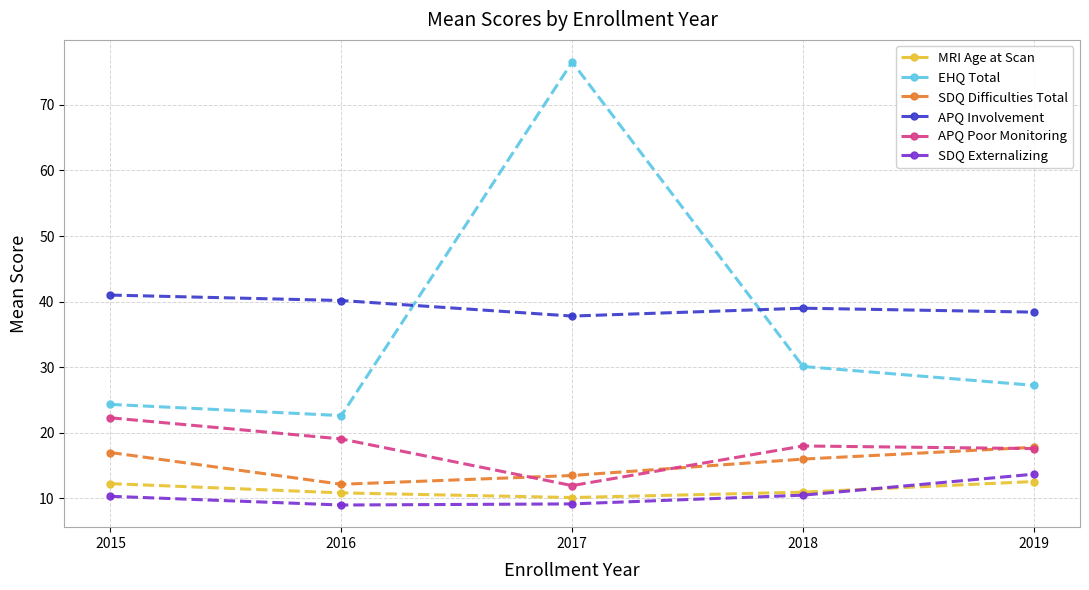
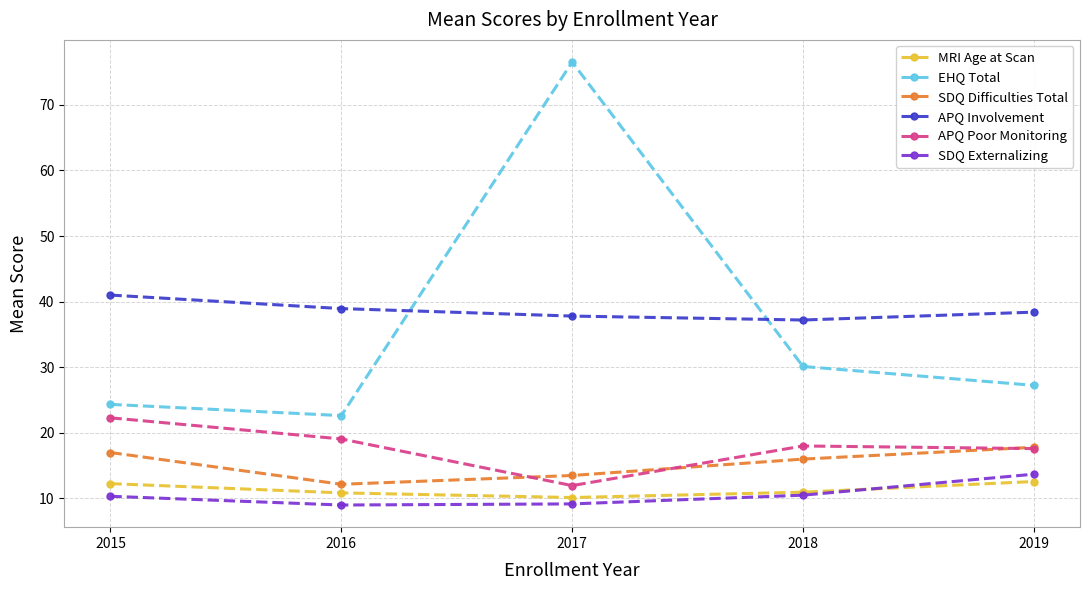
APQ Involvement, 2016: 40 -> 39
APQ Involvement, 2018: 39 -> 37
